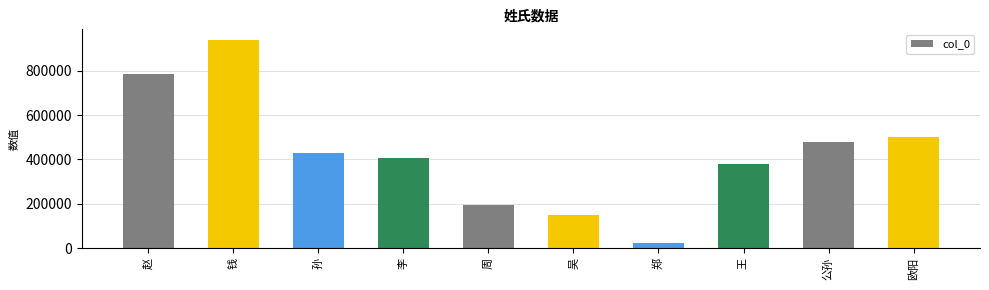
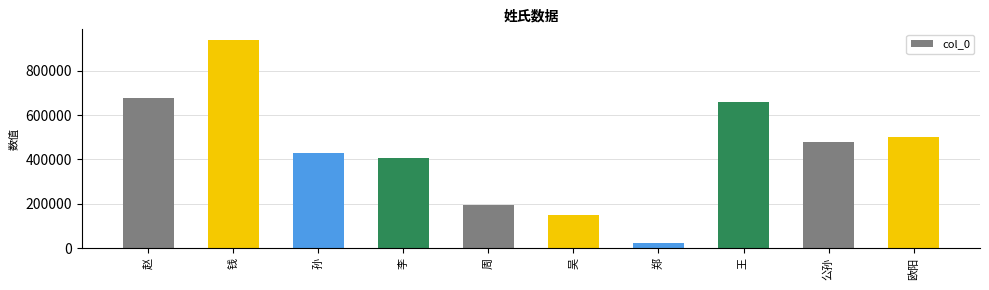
赵: 790000 -> 680000
王: 380000 -> 660000
